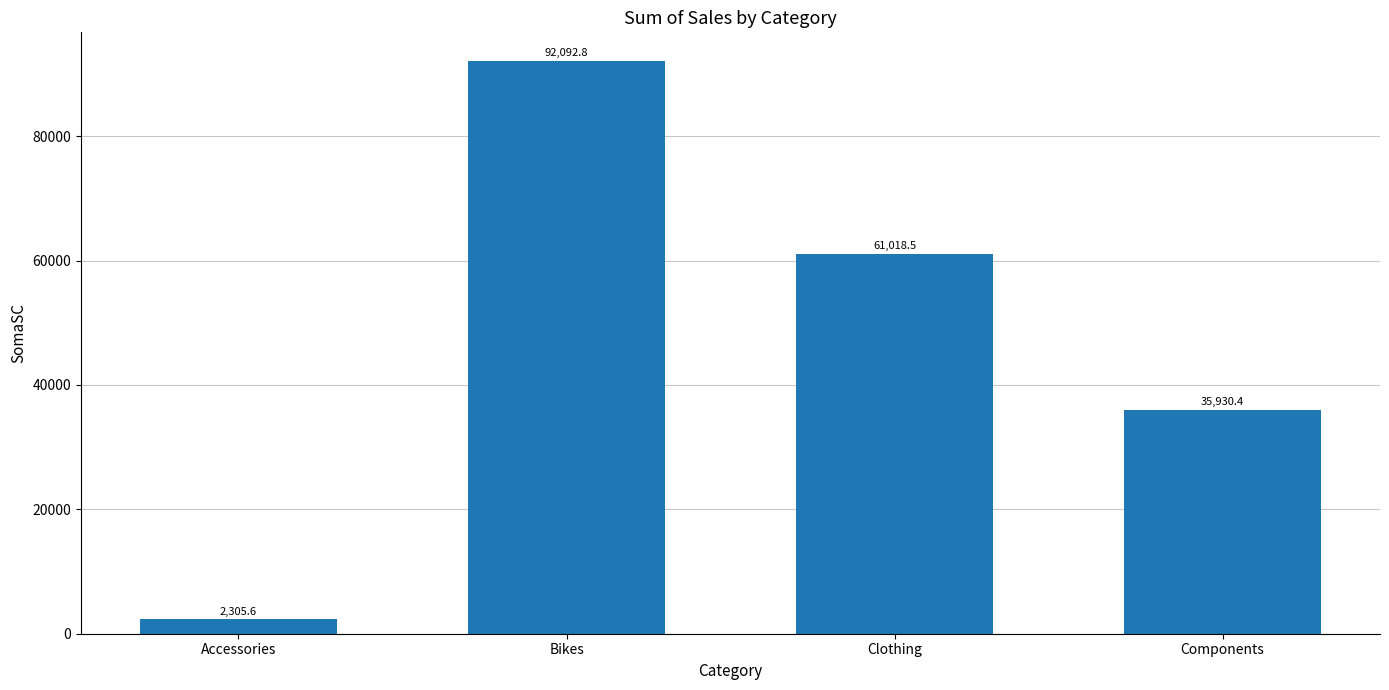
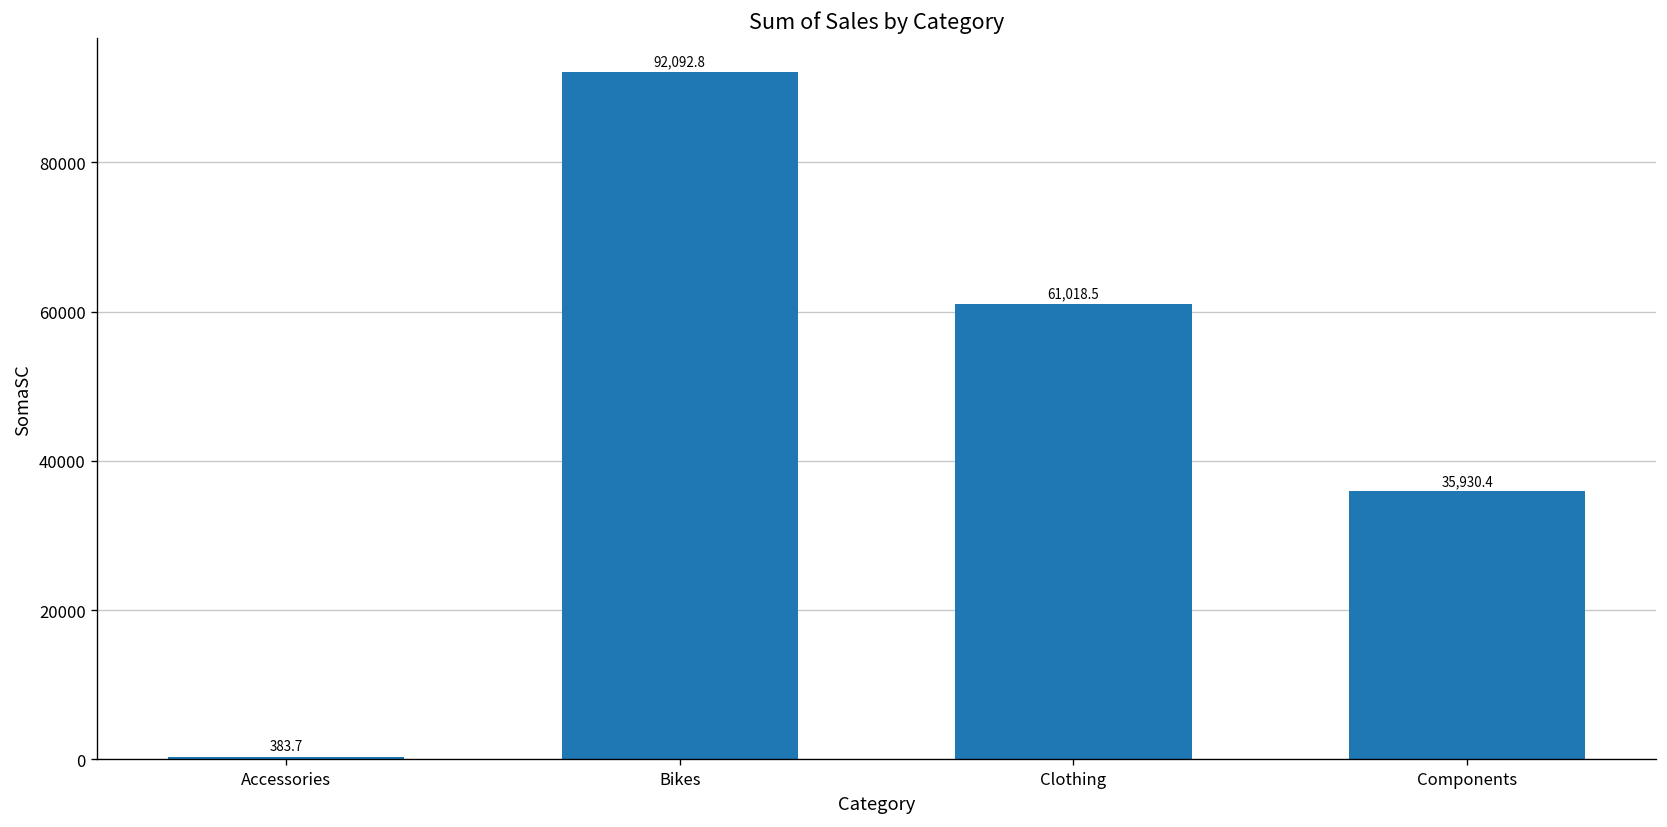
Accessories: 2,305.6 -> 383.7
